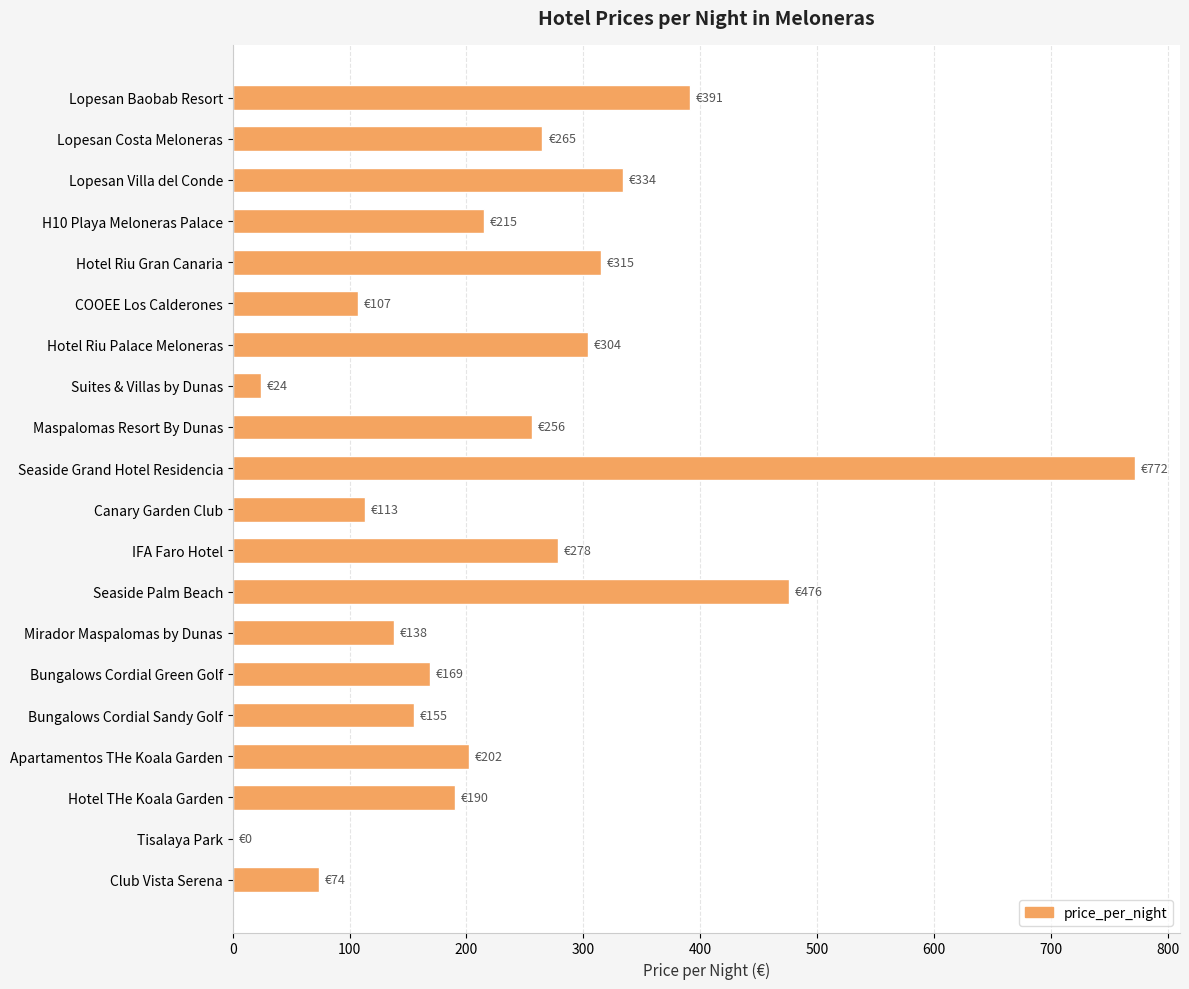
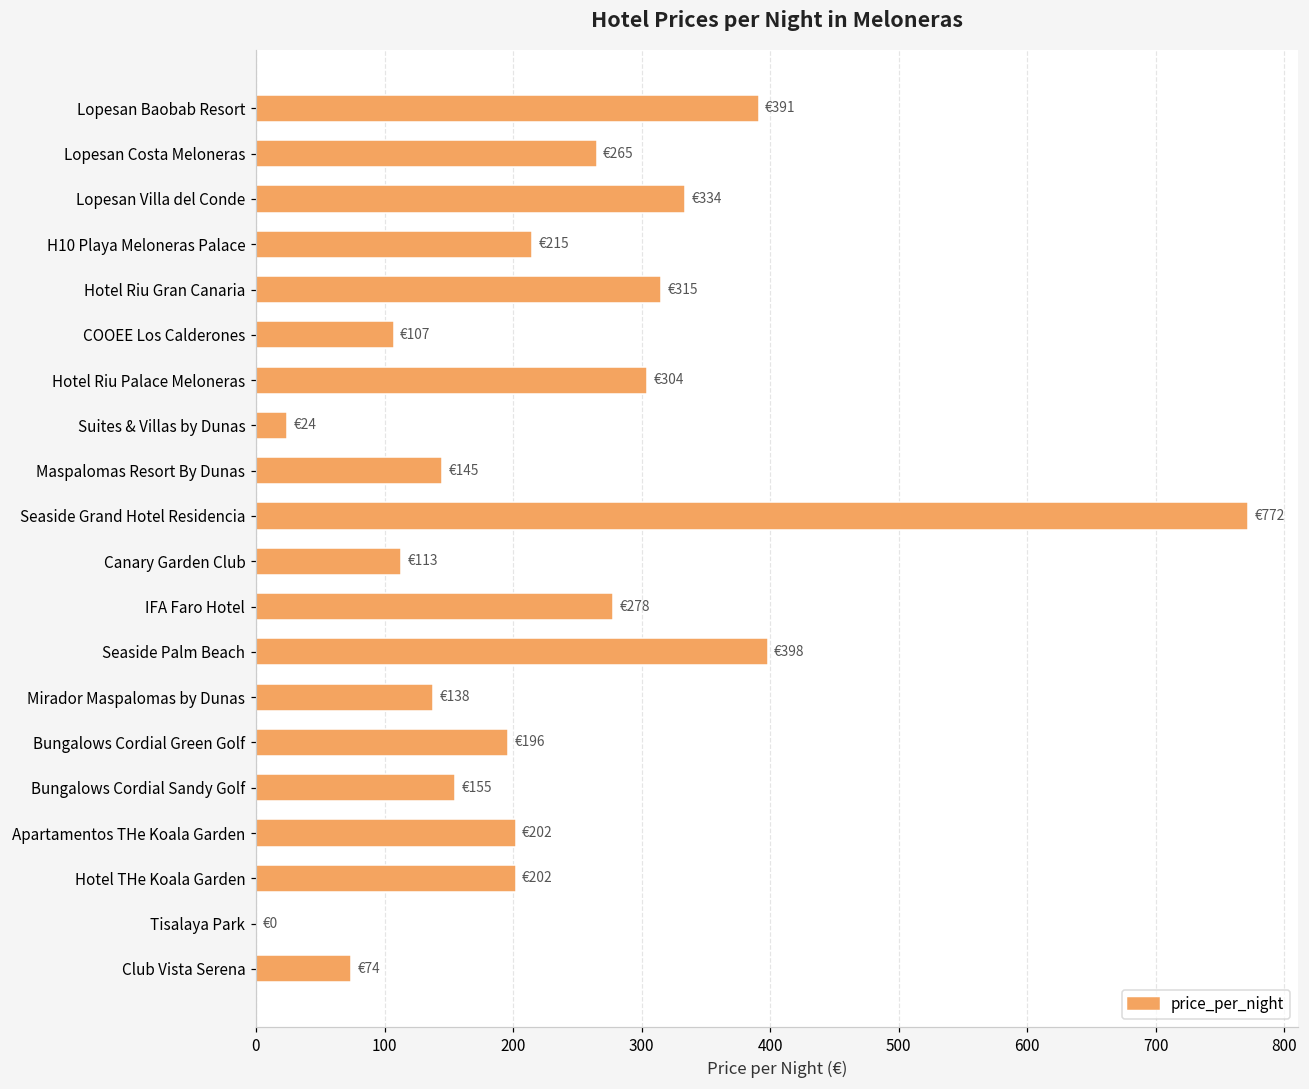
Maspalomas Resort By Dunas: €256 -> €145
Seaside Palm Beach: €476 -> €398
Bungalows Cordial Green Golf: €169 -> €196
Hotel THe Koala Garden: €190 -> €202
